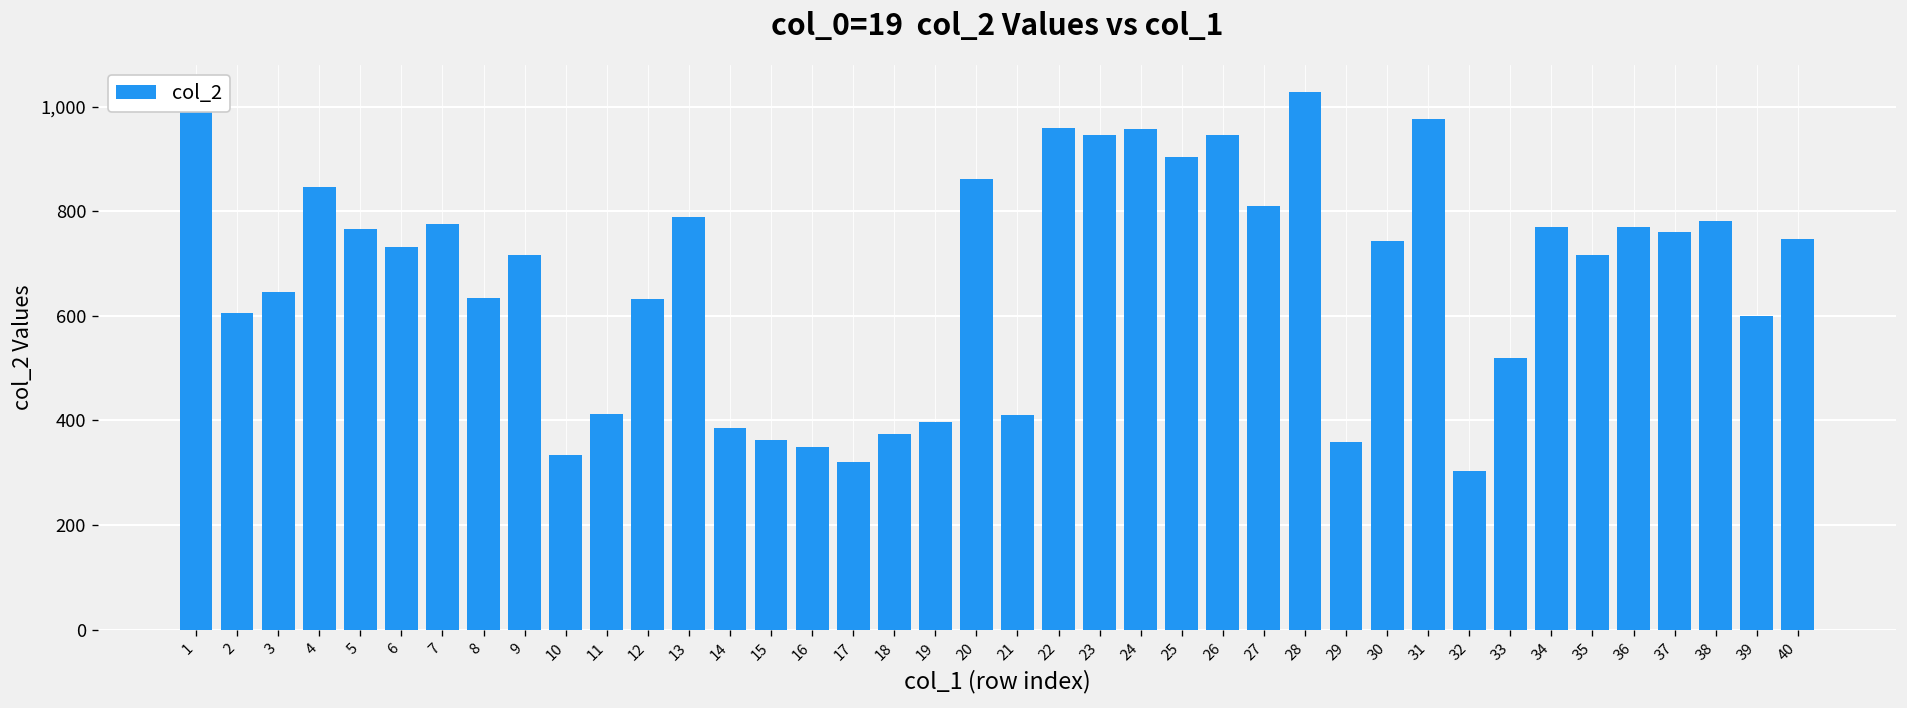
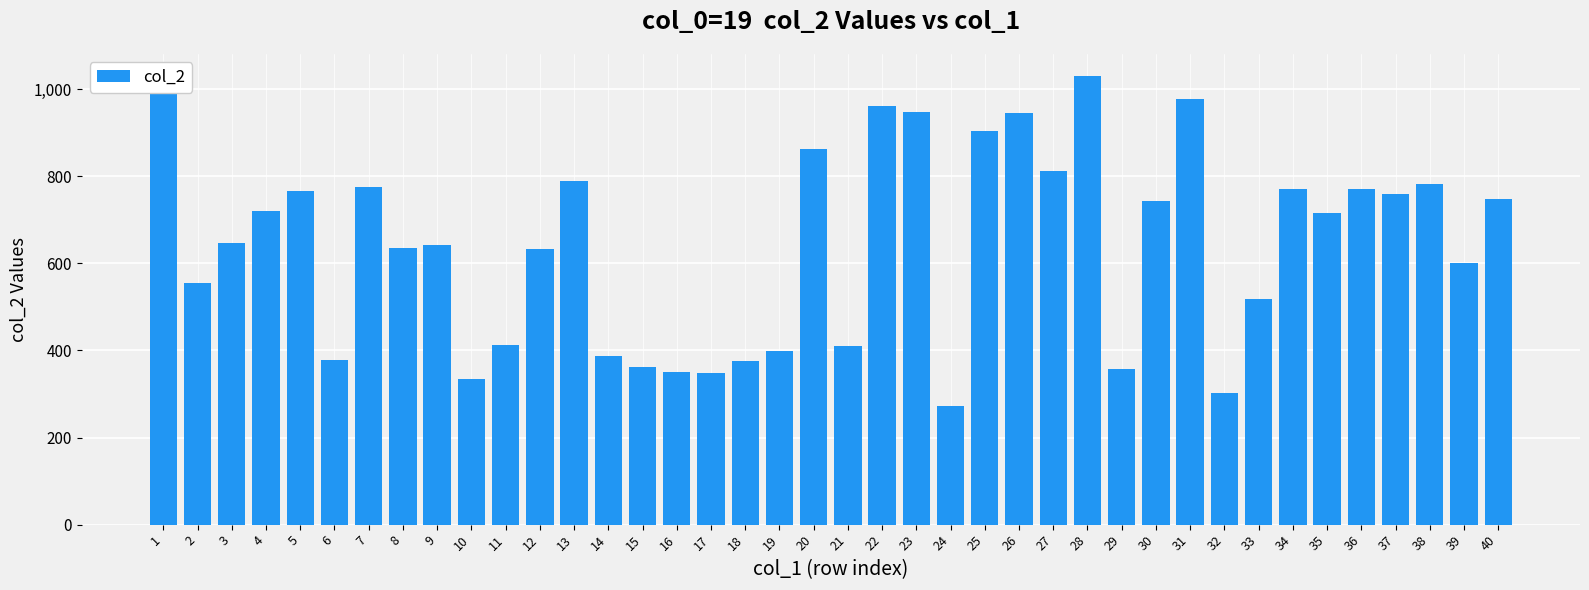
2: 610 -> 550
4: 850 -> 720
6: 730 -> 380
9: 720 -> 640
17: 320 -> 350
24: 960 -> 270
